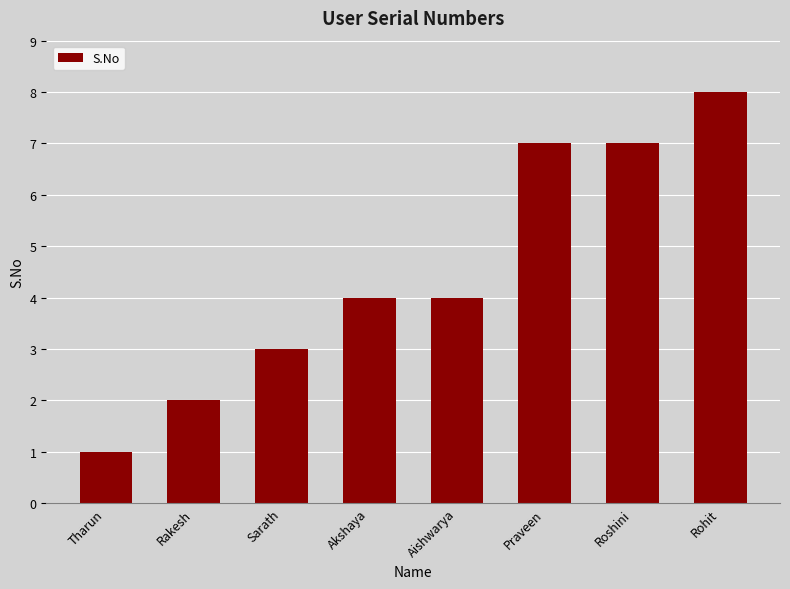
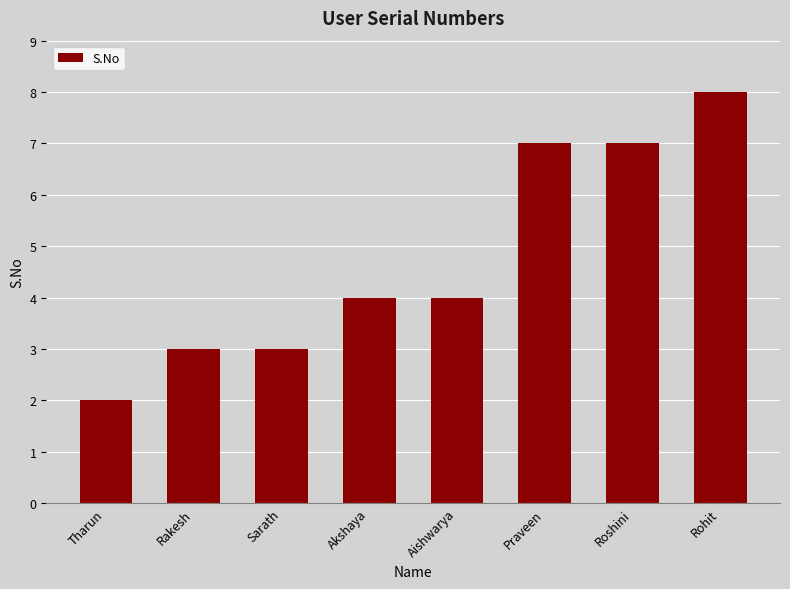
Tharun: 1 -> 2
Rakesh: 2 -> 3
